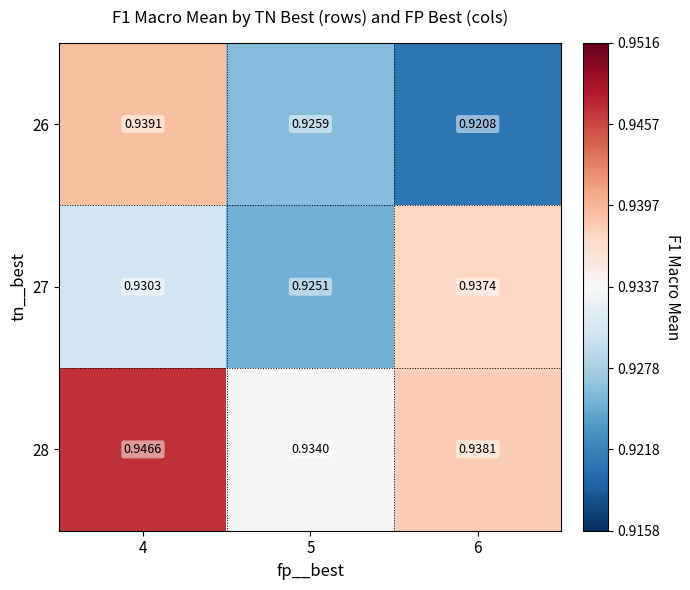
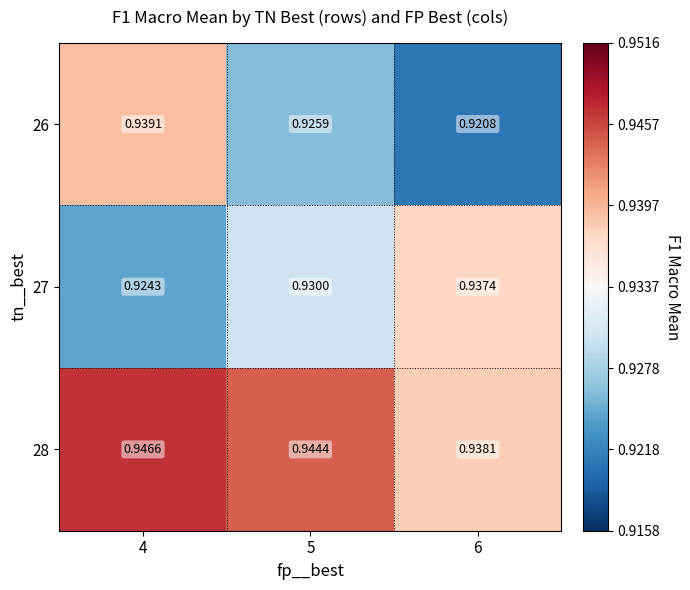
27, 4: 0.9303 -> 0.9243
27, 5: 0.9251 -> 0.9300
28, 5: 0.9340 -> 0.9444
